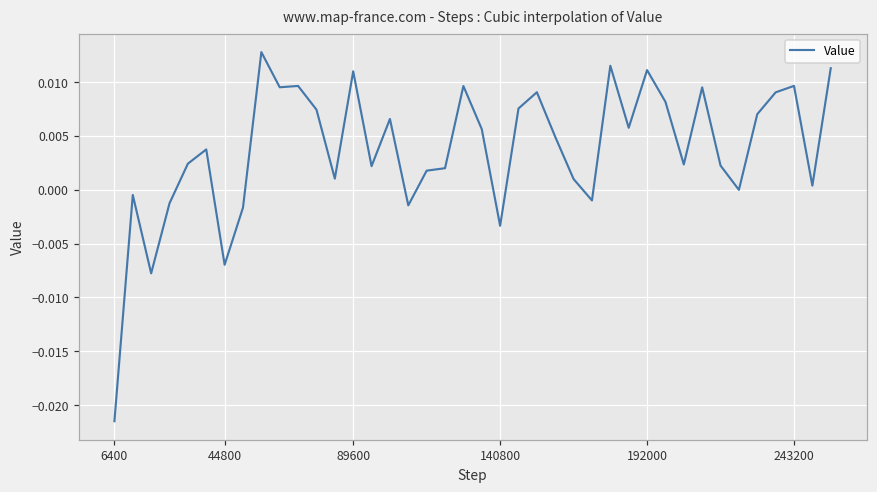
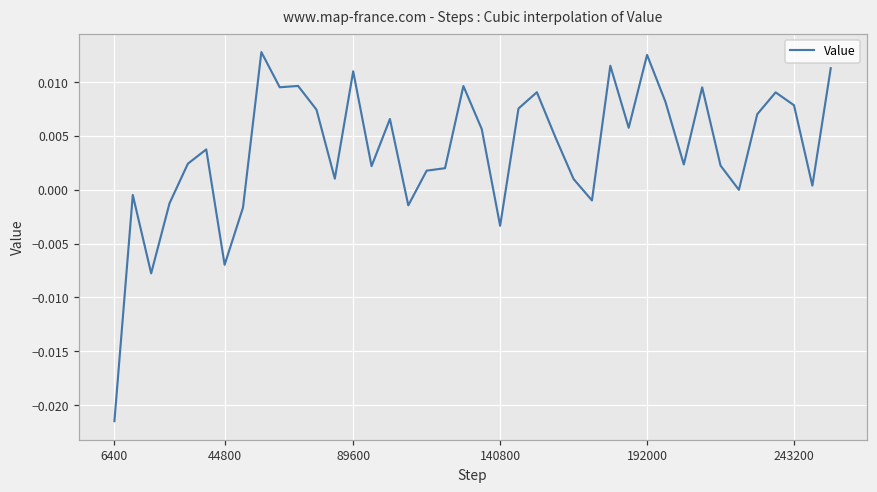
192000: 0.011 -> 0.013
243200: 0.010 -> 0.008
